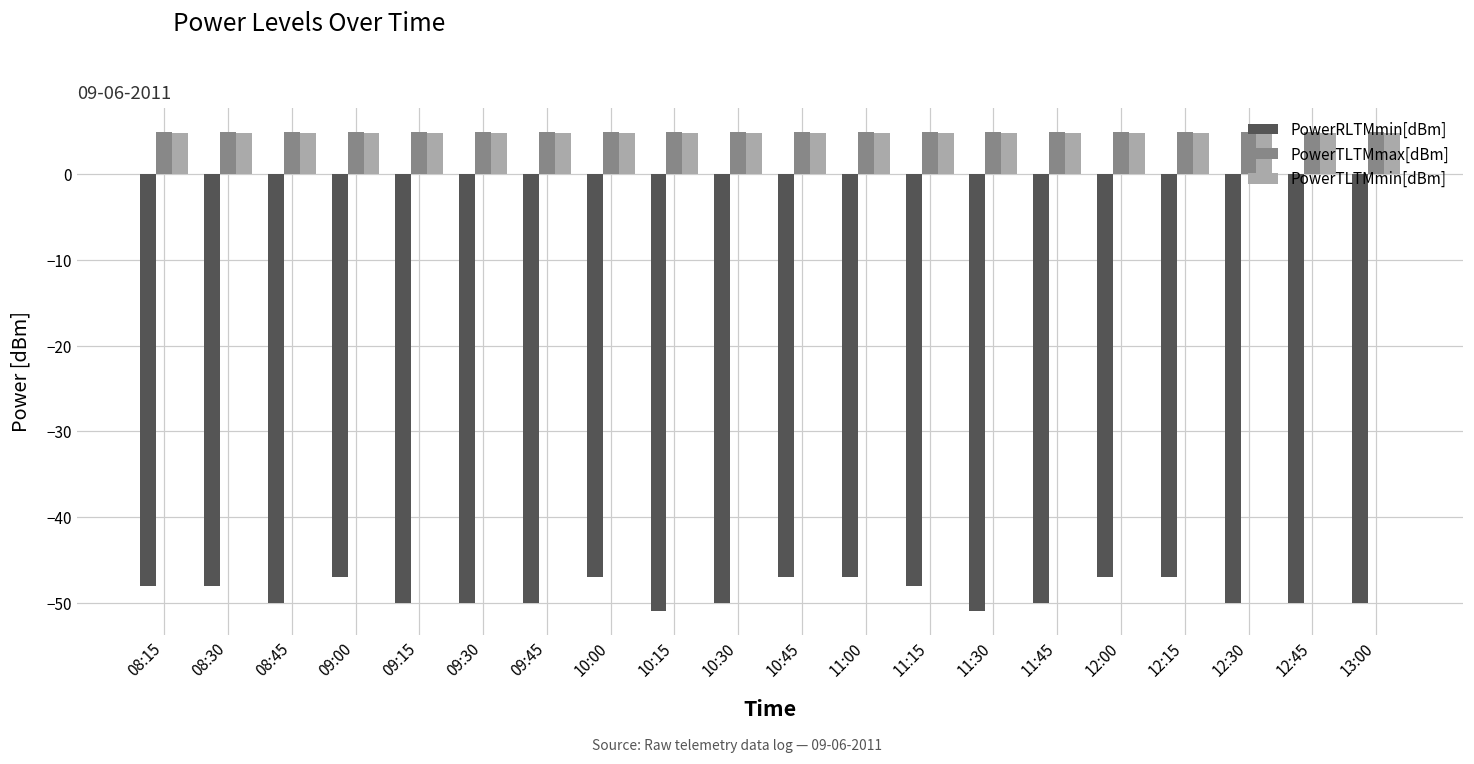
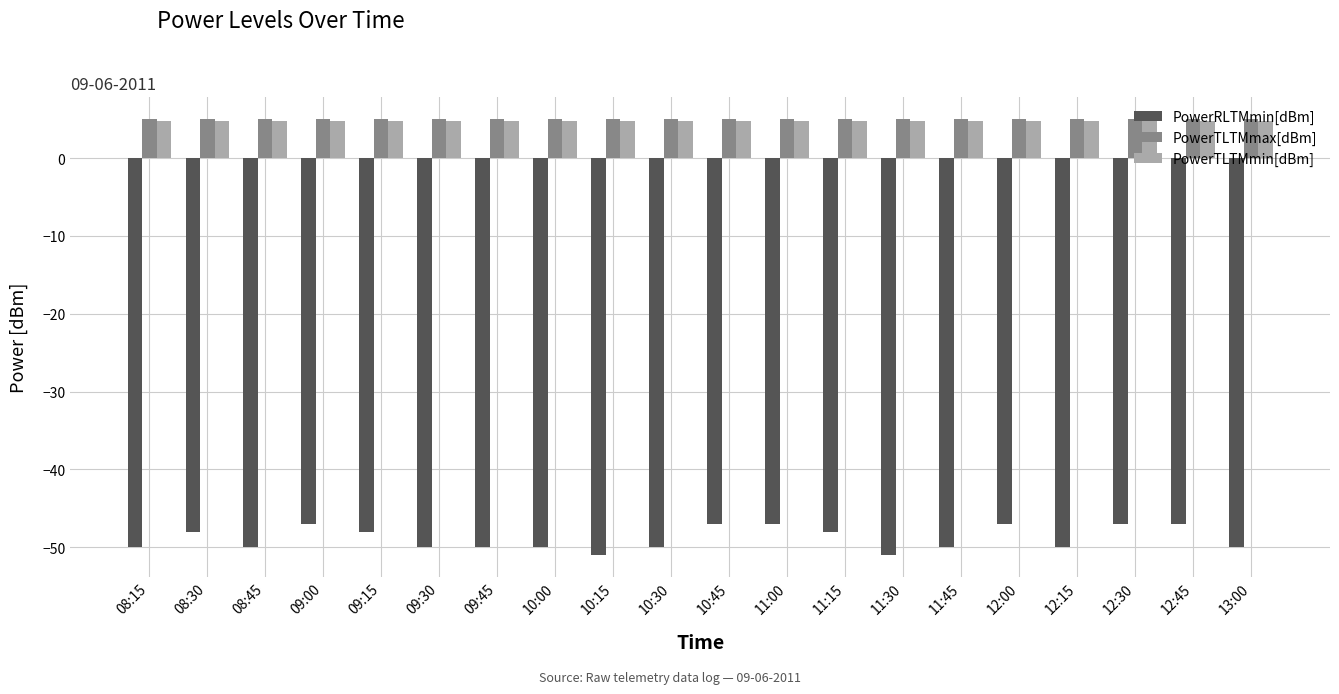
PowerRLTMmin[dBm], 08:15: -48 -> -50
PowerRLTMmin[dBm], 09:15: -50 -> -48
PowerRLTMmin[dBm], 10:00: -47 -> -50
PowerRLTMmin[dBm], 12:15: -47 -> -50
PowerRLTMmin[dBm], 12:30: -50 -> -47
PowerRLTMmin[dBm], 12:45: -50 -> -47
